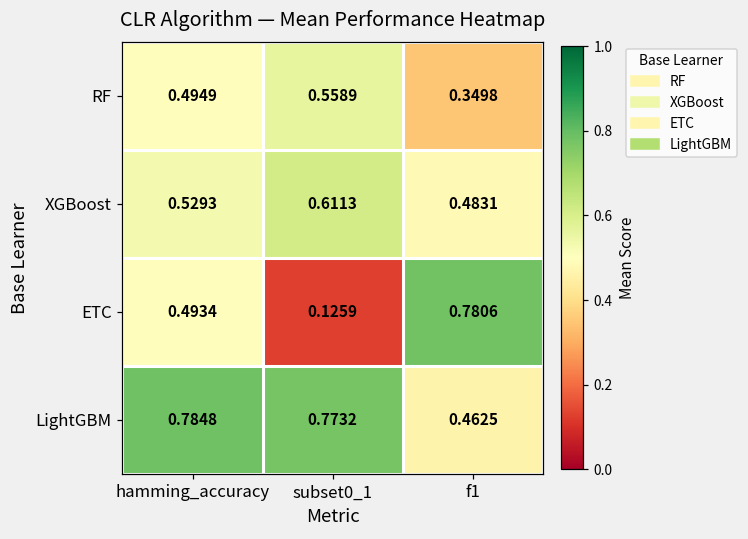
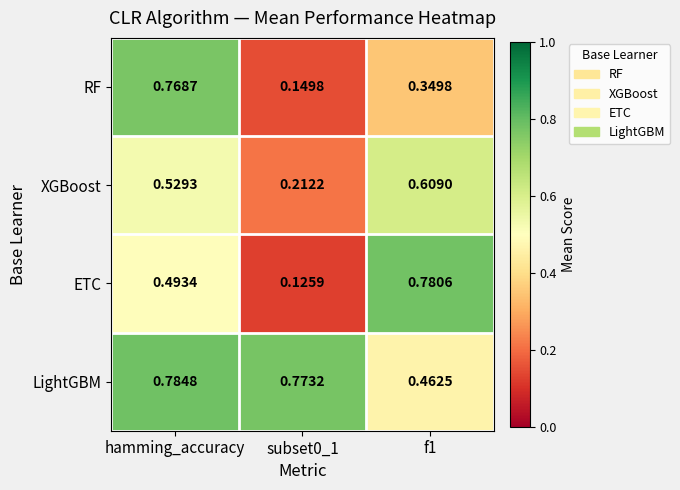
RF, hamming_accuracy: 0.4949 -> 0.7687
RF, subset0_1: 0.5589 -> 0.1498
XGBoost, subset0_1: 0.6113 -> 0.2122
XGBoost, f1: 0.4831 -> 0.6090
